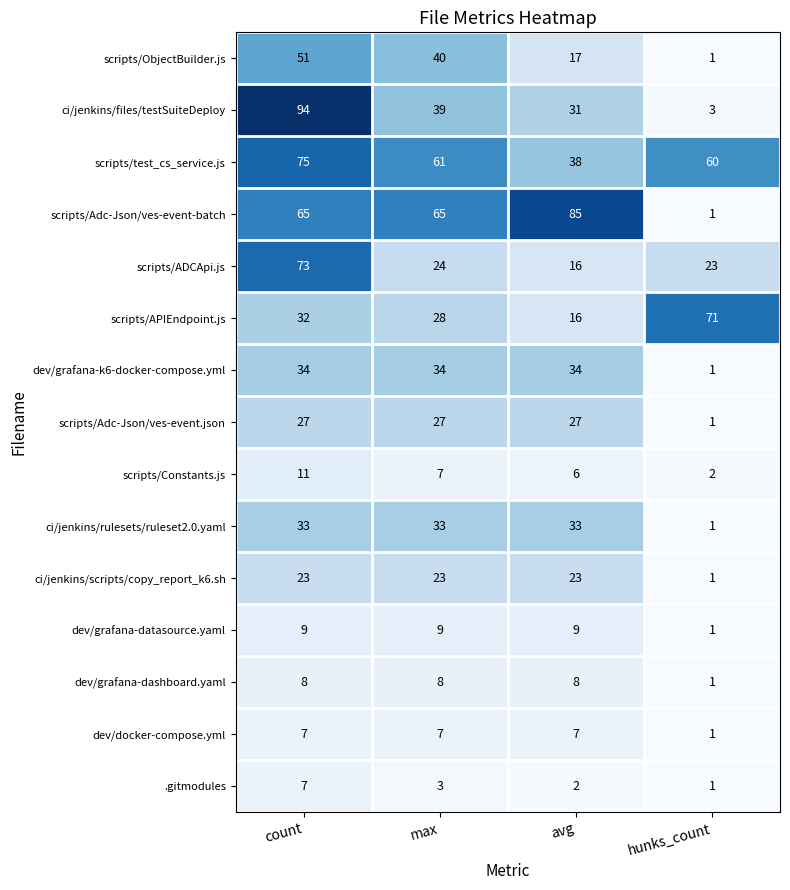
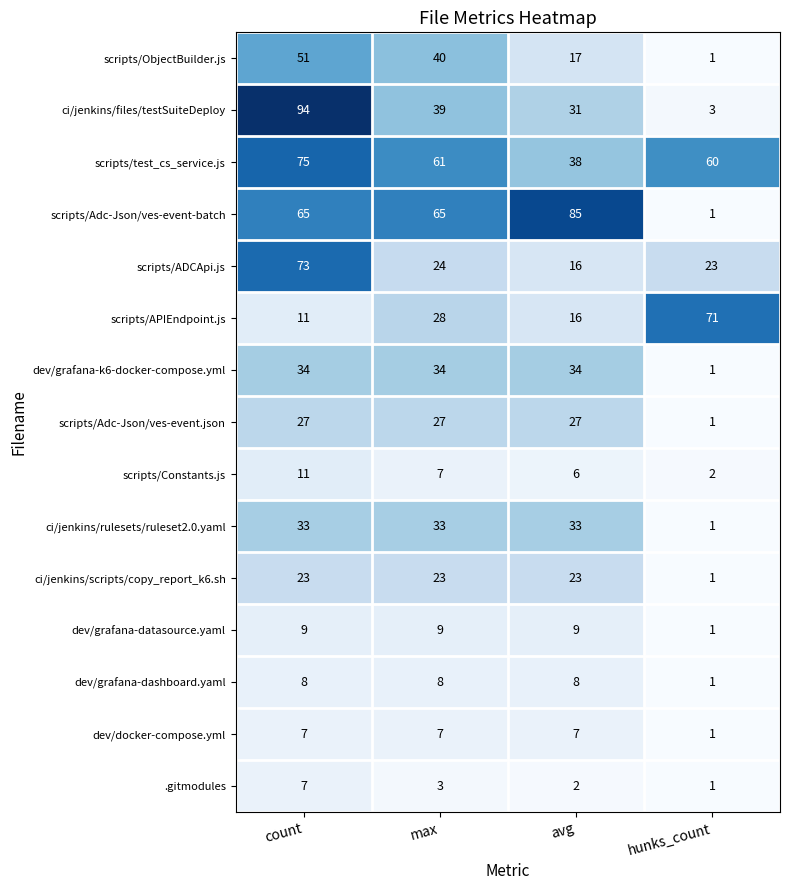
scripts/APIEndpoint.js, count: 32 -> 11
